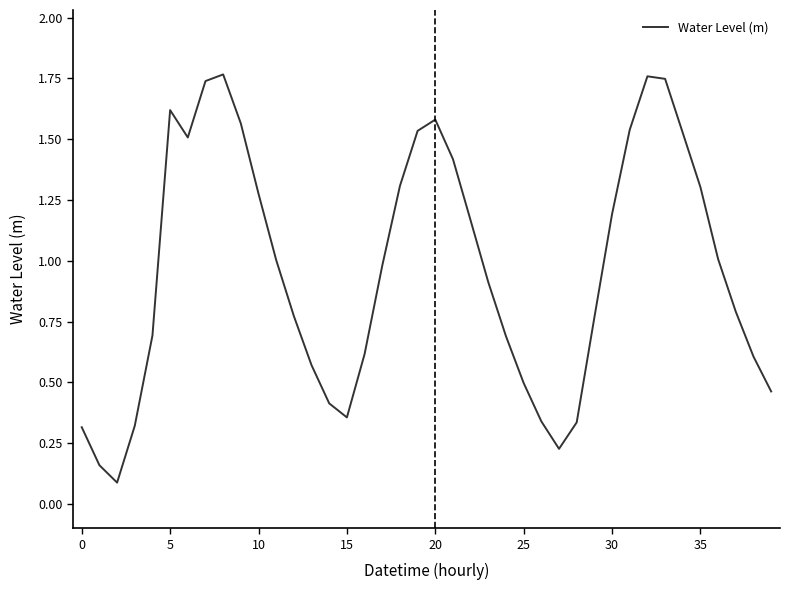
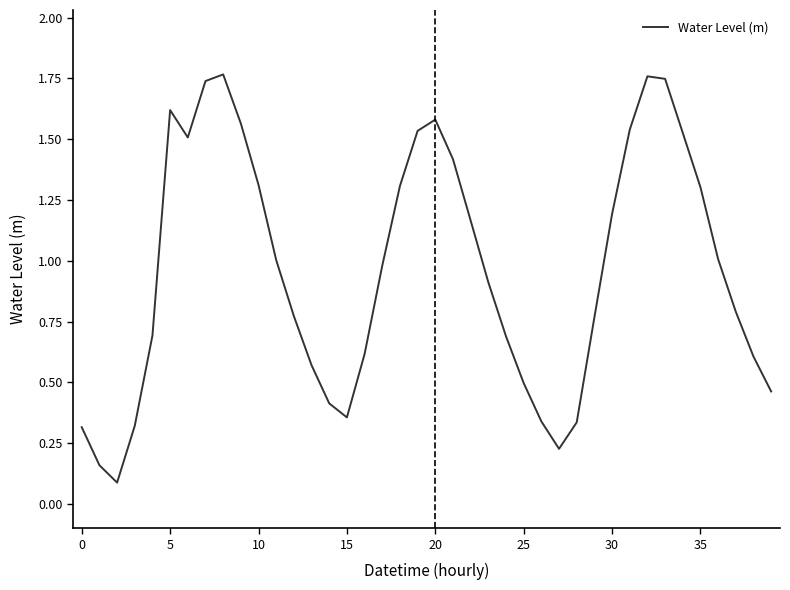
10: 1.28 -> 1.31
